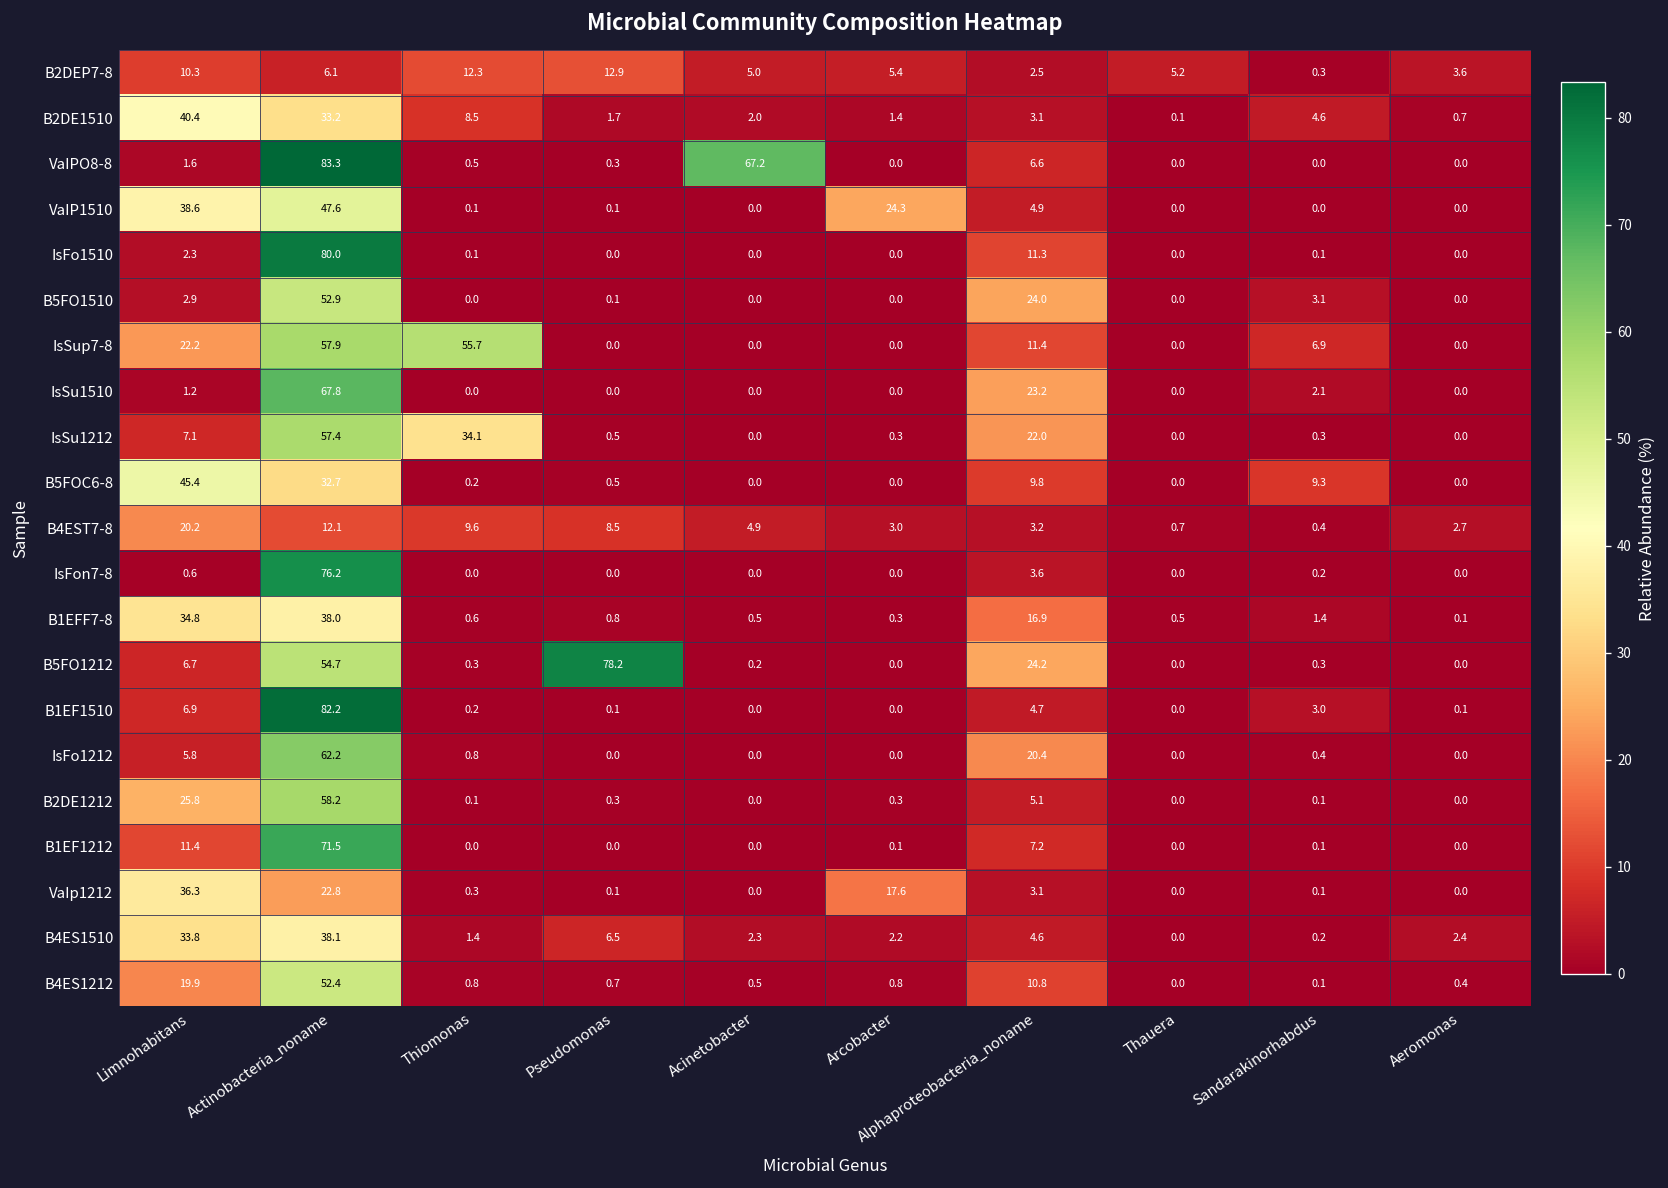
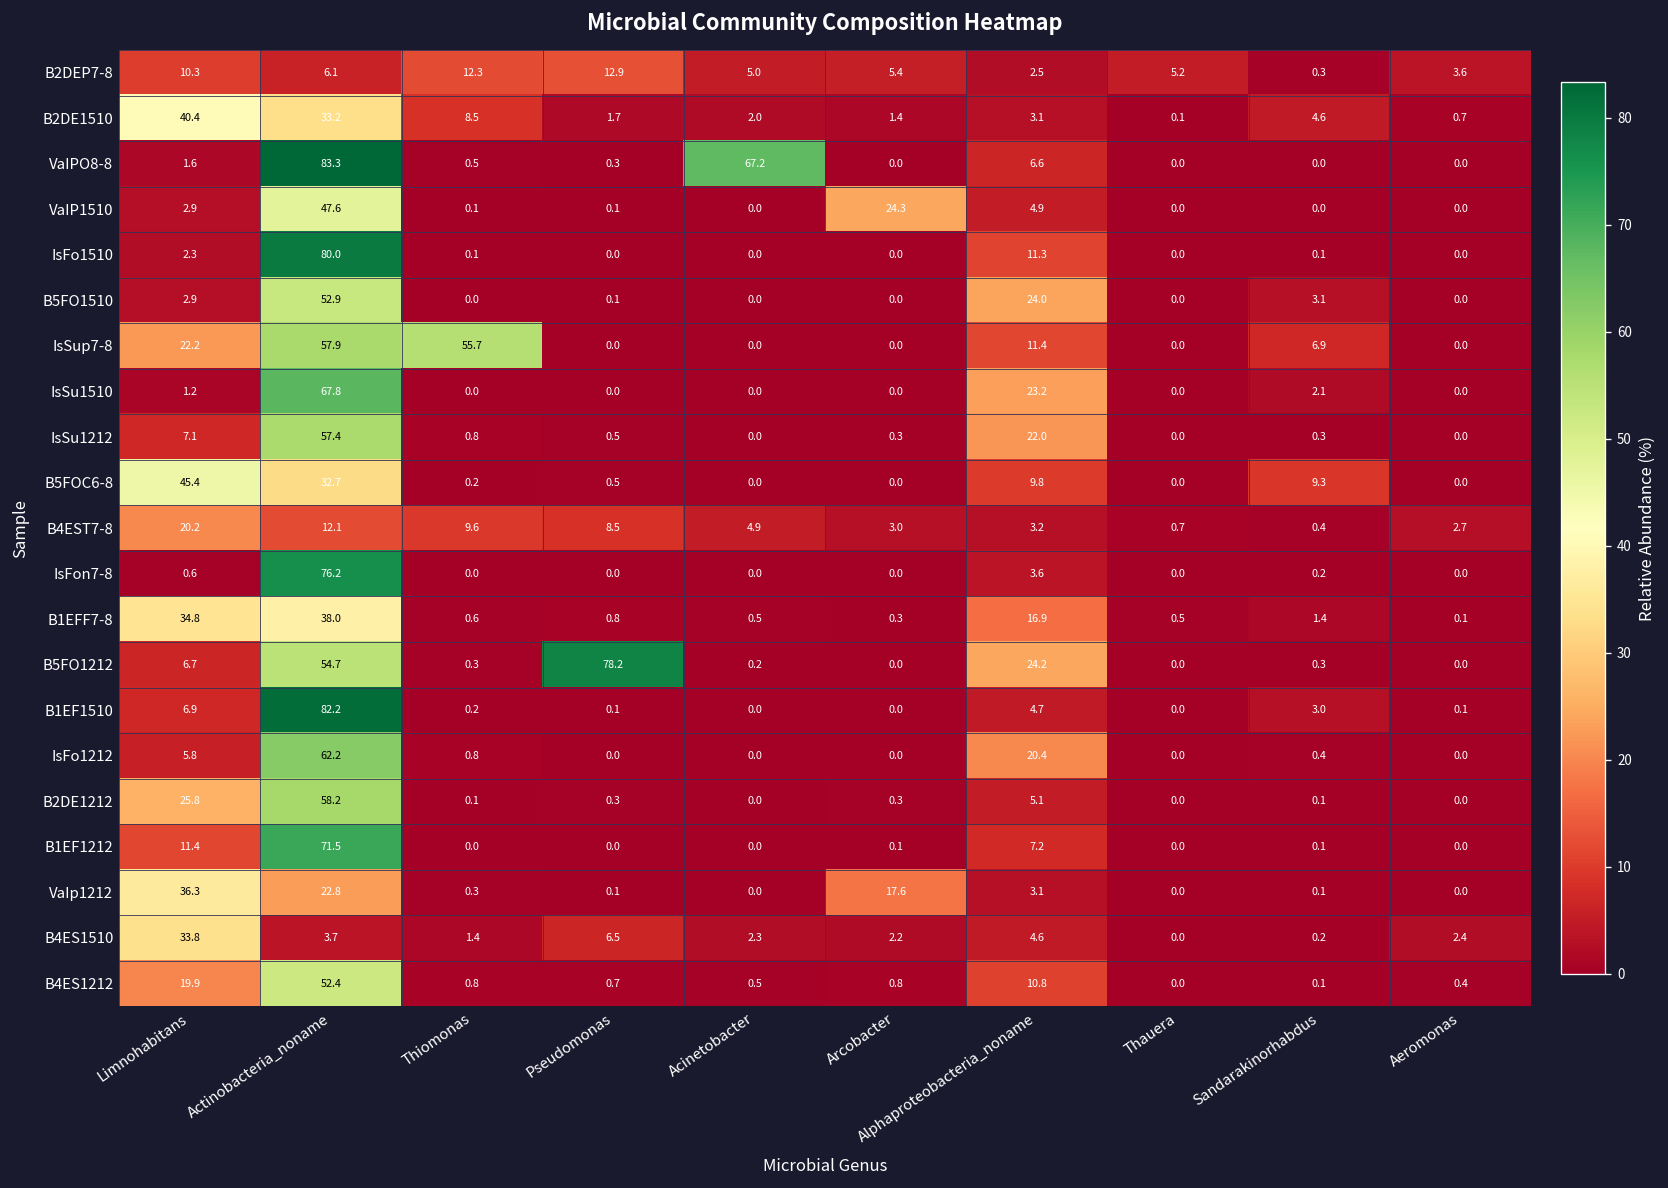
VaIP1510, Limnohabitans: 38.6 -> 2.9
IsSu1212, Thiomonas: 34.1 -> 0.8
B4ES1510, Actinobacteria_noname: 38.1 -> 3.7
